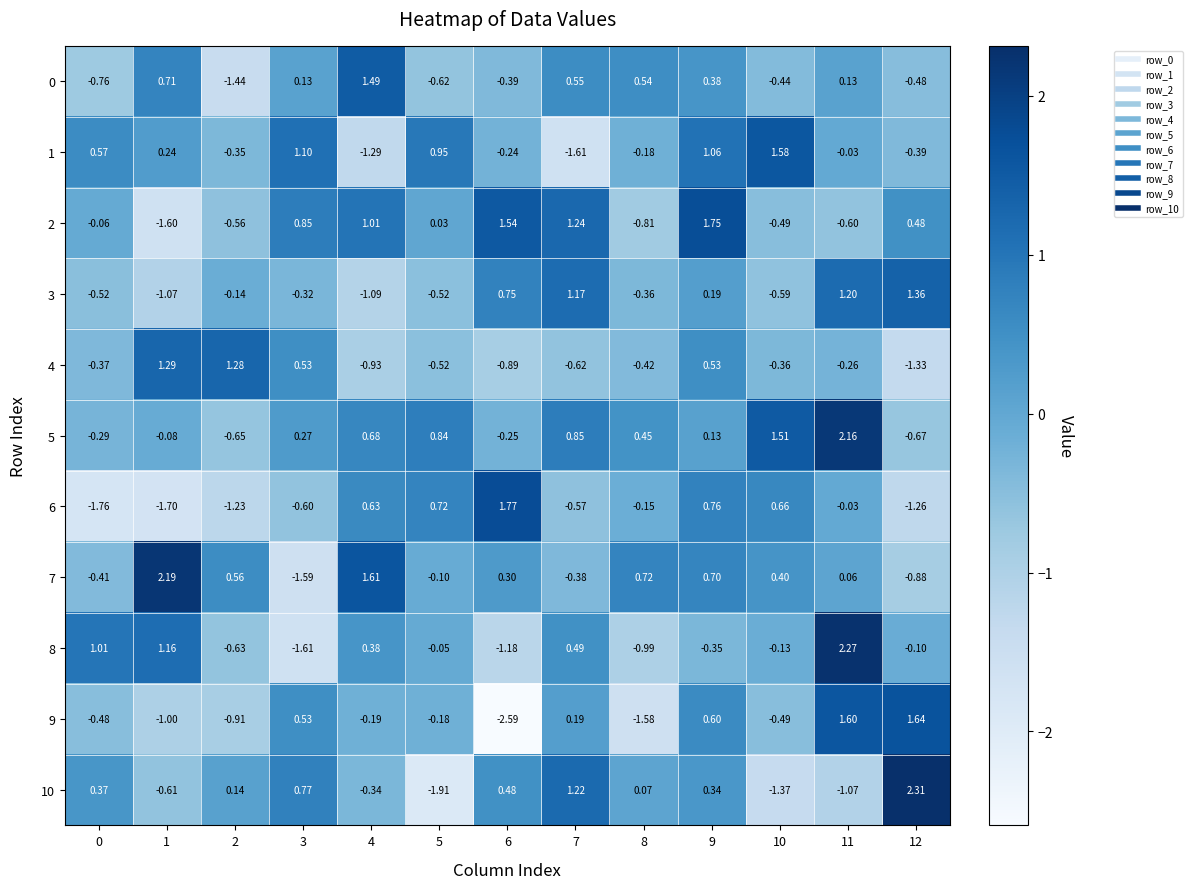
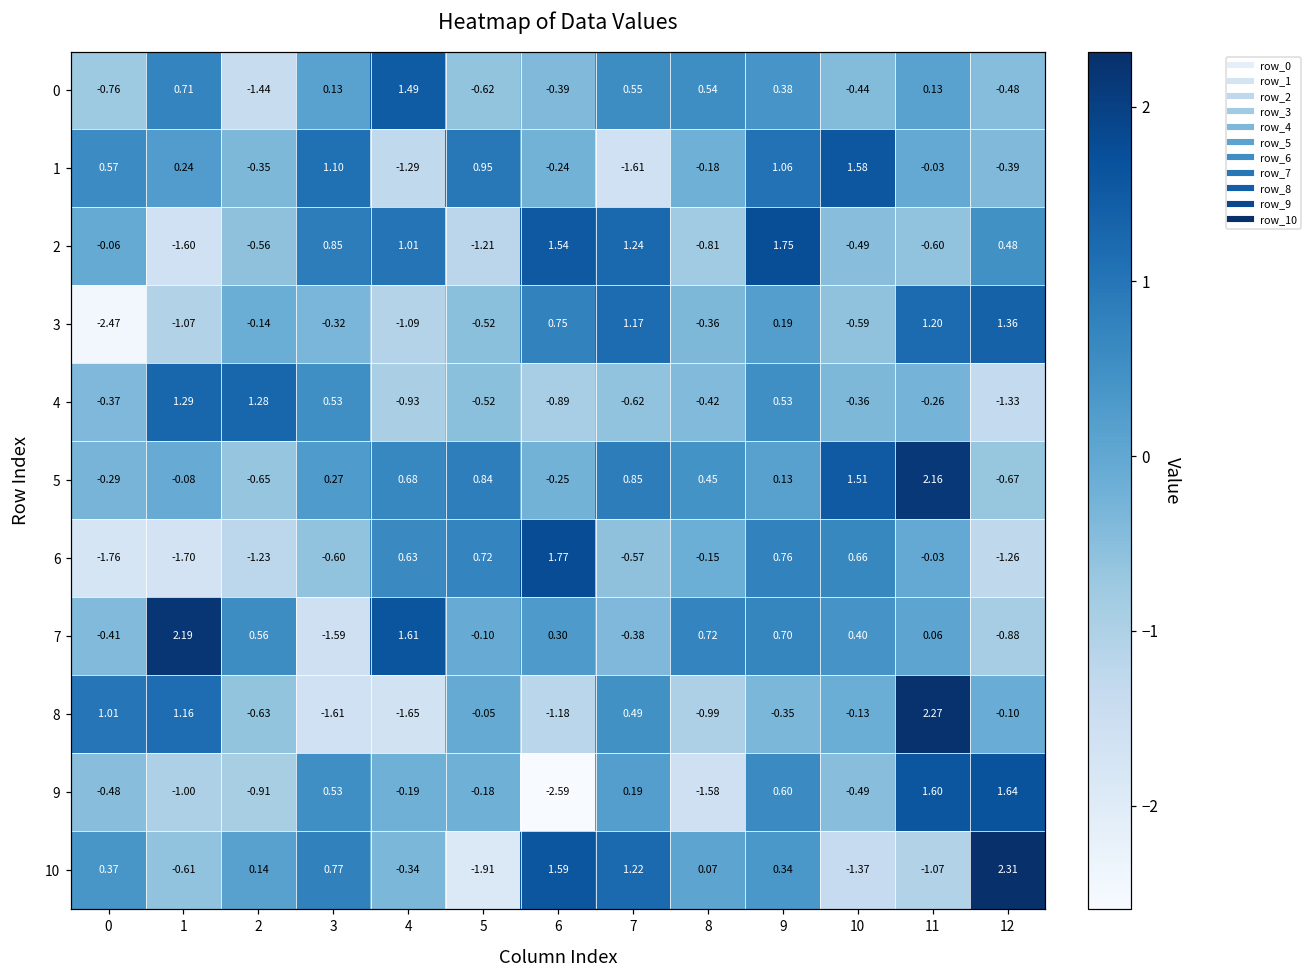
2, 5: 0.03 -> -1.21
3, 0: -0.52 -> -2.47
8, 4: 0.38 -> -1.65
10, 6: 0.48 -> 1.59
